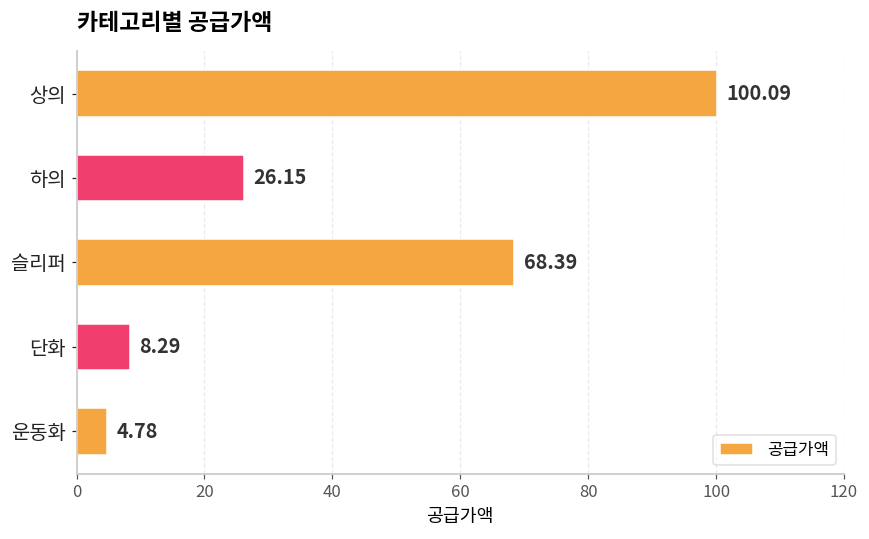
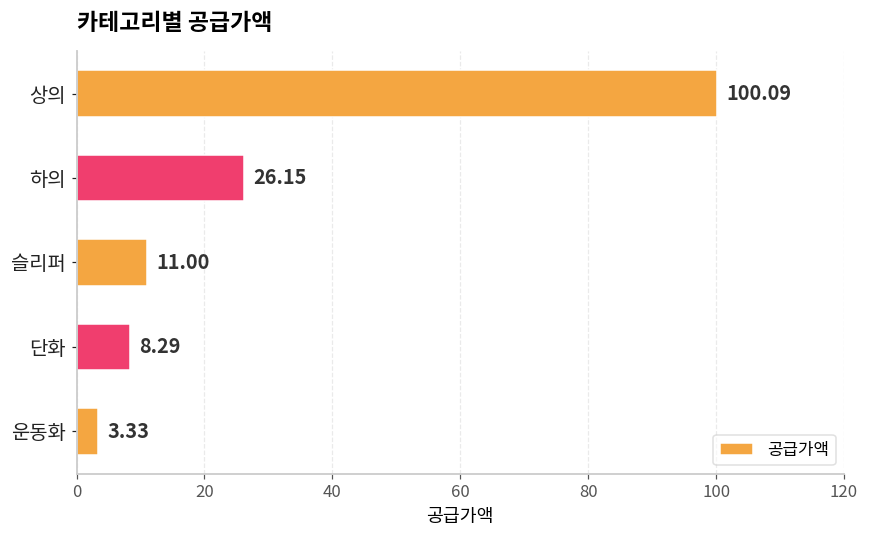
슬리퍼: 68.39 -> 11.00
운동화: 4.78 -> 3.33
